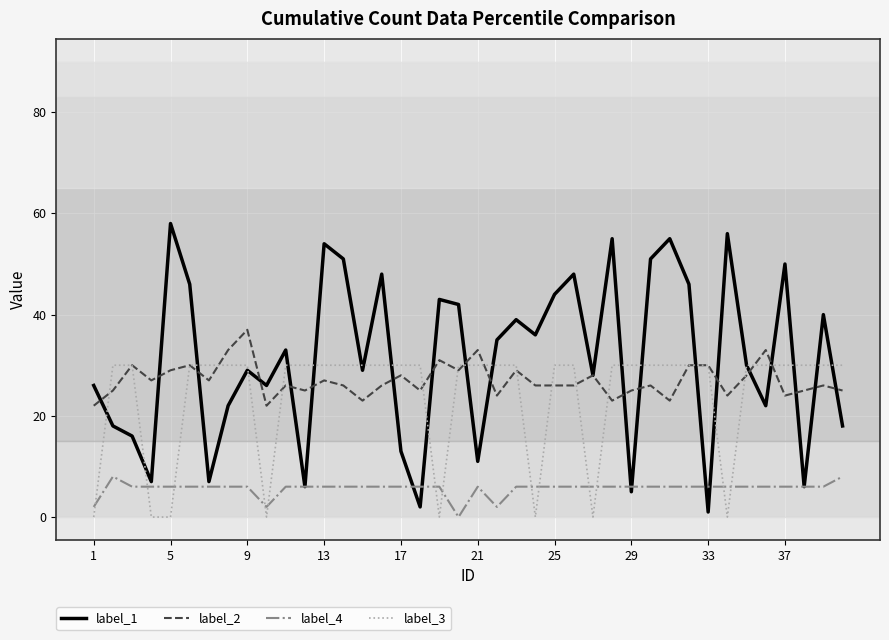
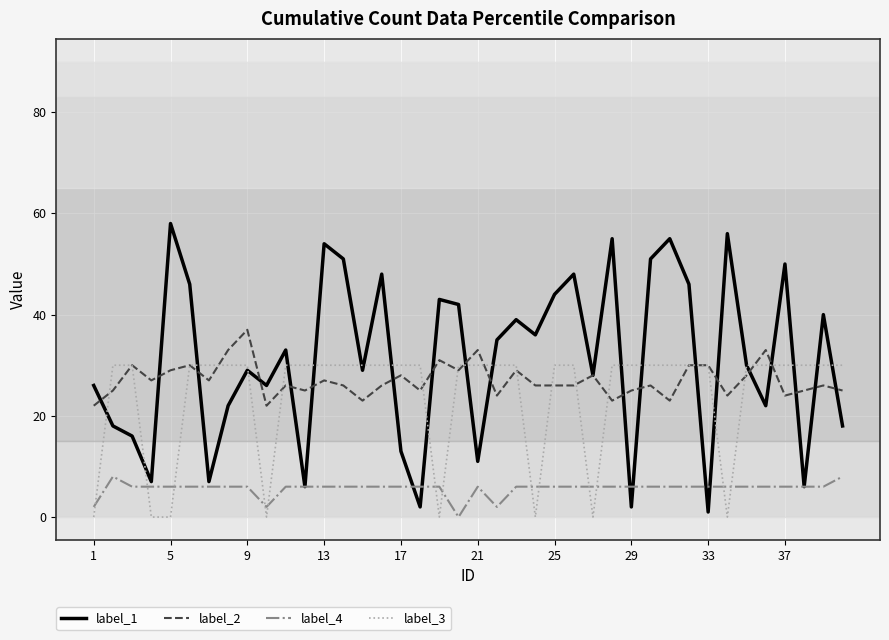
label_1, 29: 5 -> 2
